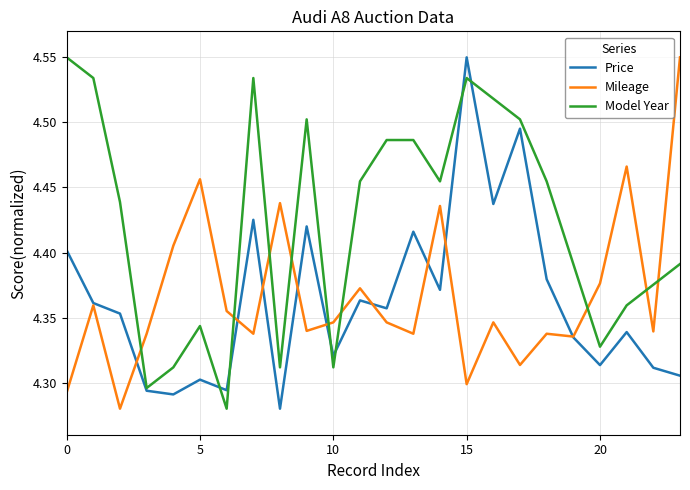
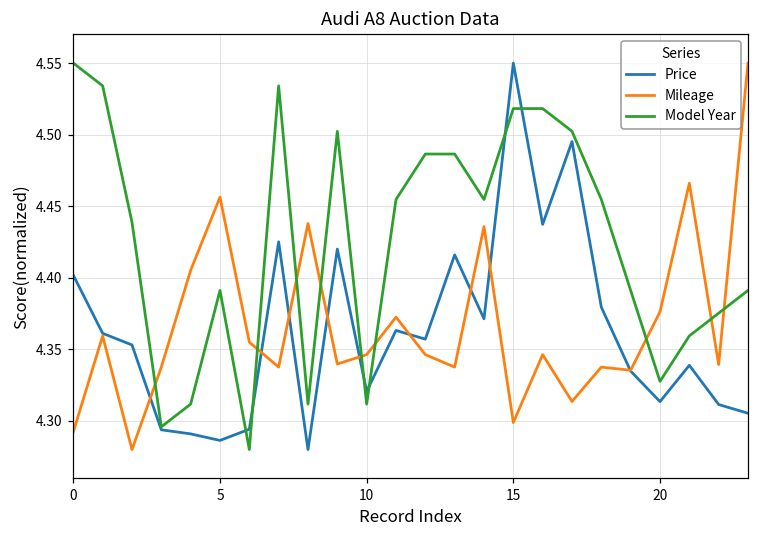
Price, 5: 4.302 -> 4.286
Model Year, 5: 4.344 -> 4.391
Model Year, 15: 4.534 -> 4.518
